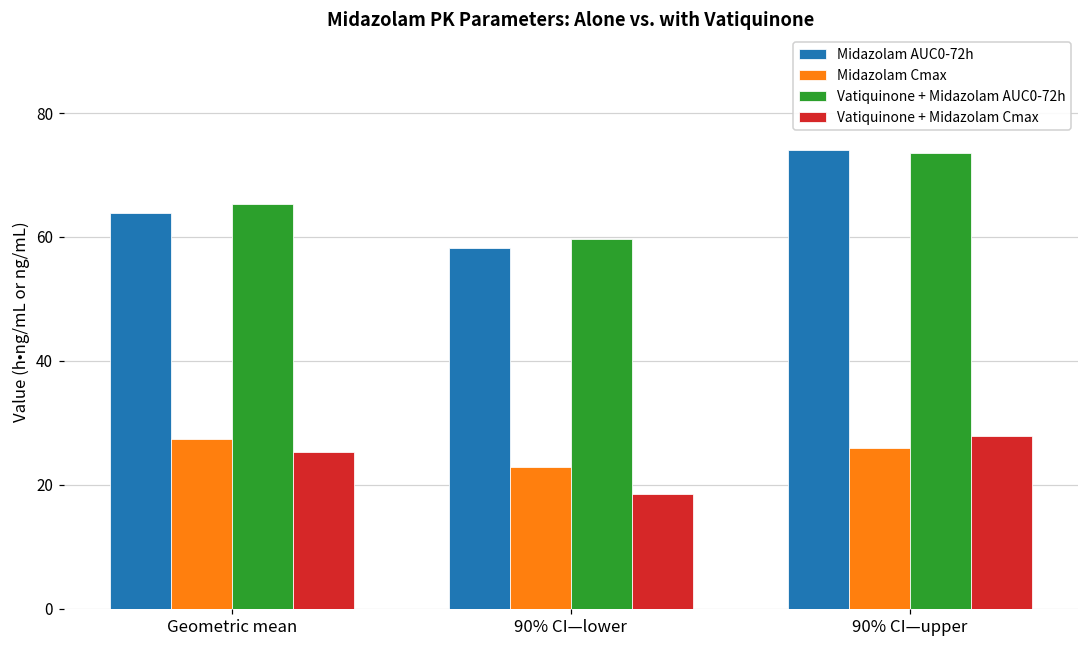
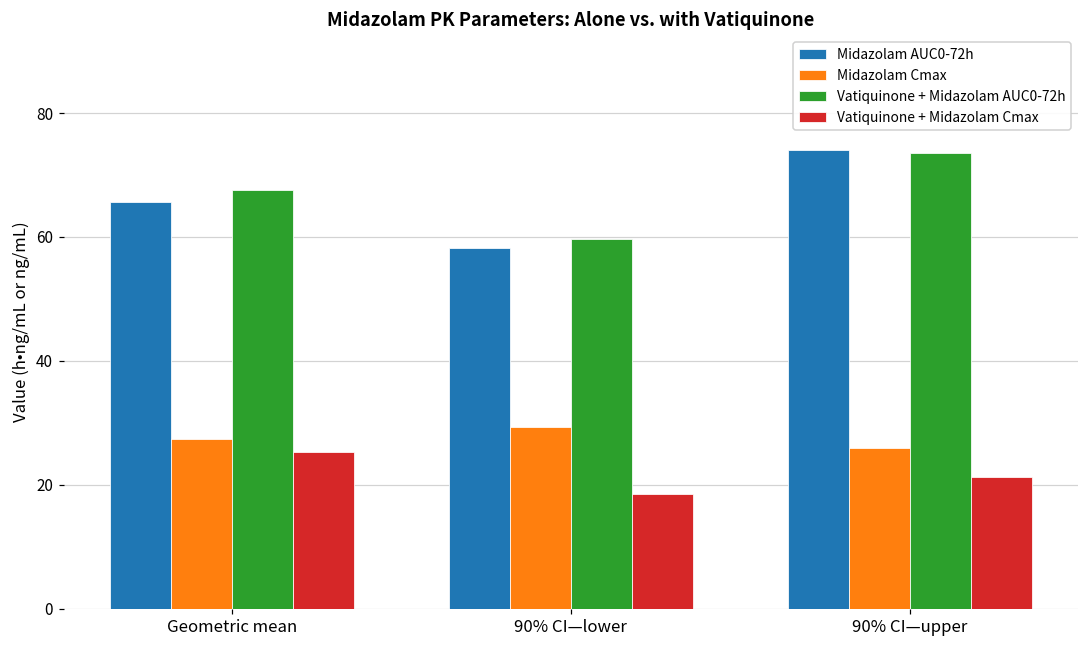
Midazolam AUC0-72h, Geometric mean: 64 -> 66
Vatiquinone + Midazolam AUC0-72h, Geometric mean: 65 -> 68
Midazolam Cmax, 90% CI—lower: 23 -> 29
Vatiquinone + Midazolam Cmax, 90% CI—upper: 28 -> 21
